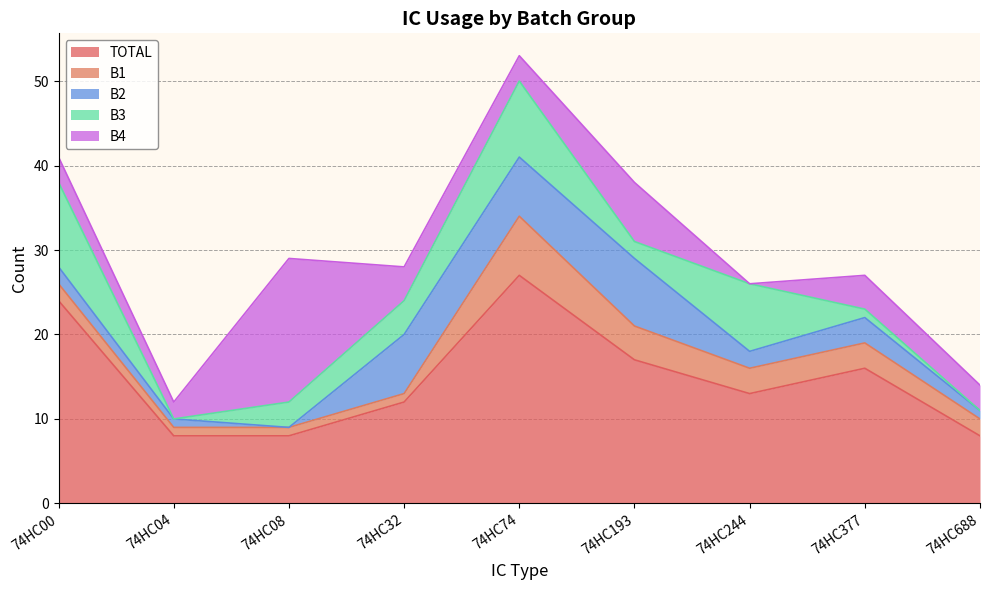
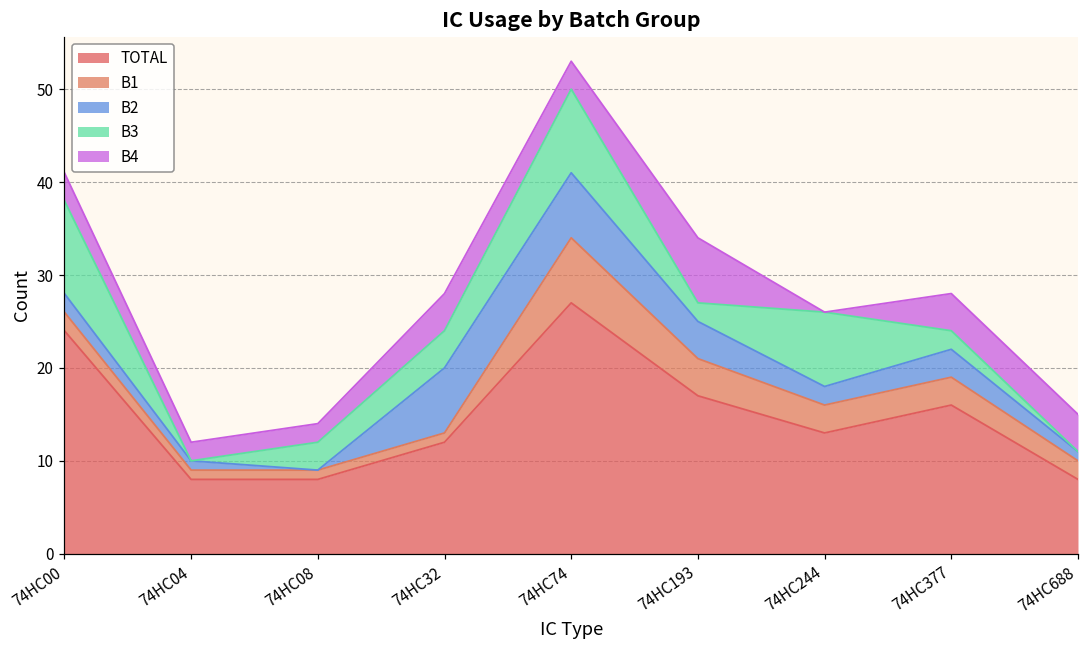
B4, 74HC08: 17 -> 2
B2, 74HC193: 8 -> 4
B3, 74HC377: 1 -> 2
B4, 74HC688: 3 -> 4
